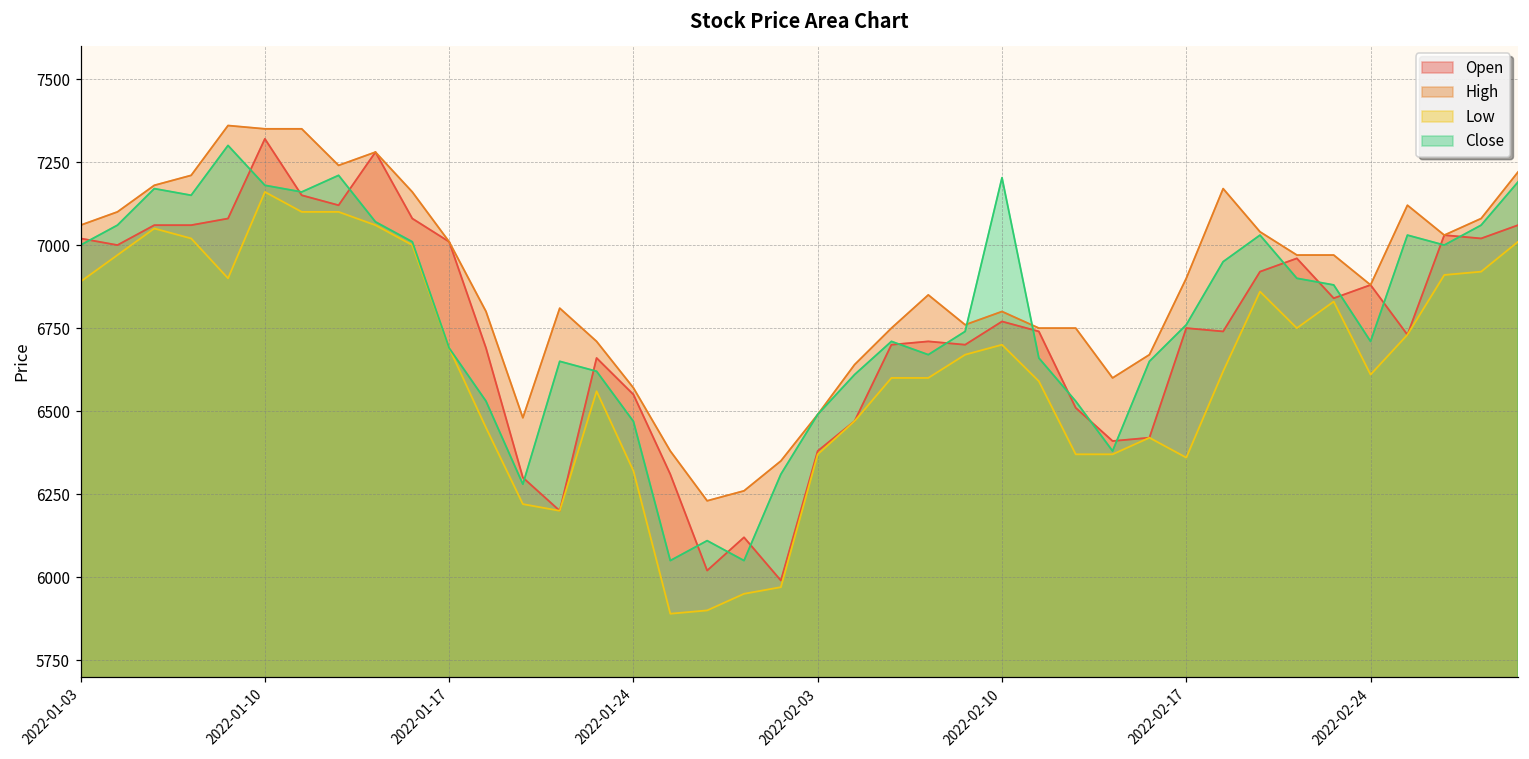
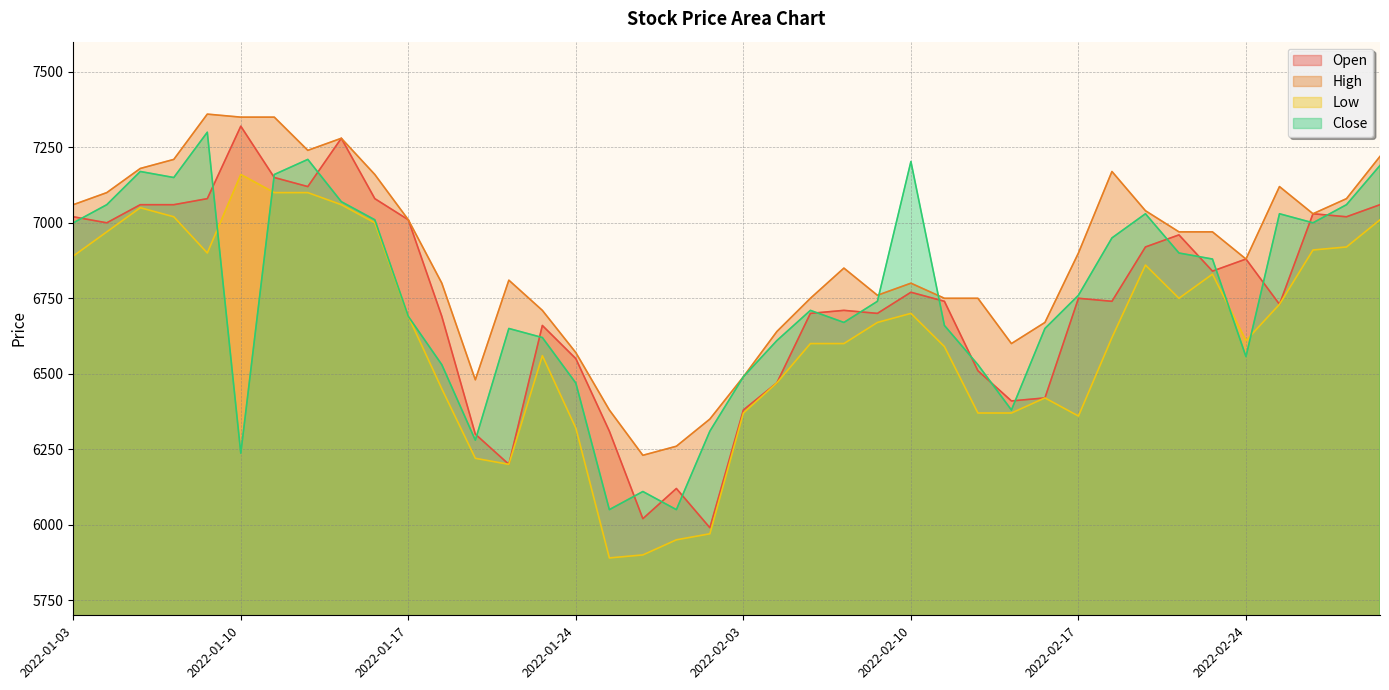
Close, 2022-01-10: 7180 -> 6240
Close, 2022-02-24: 6710 -> 6560
